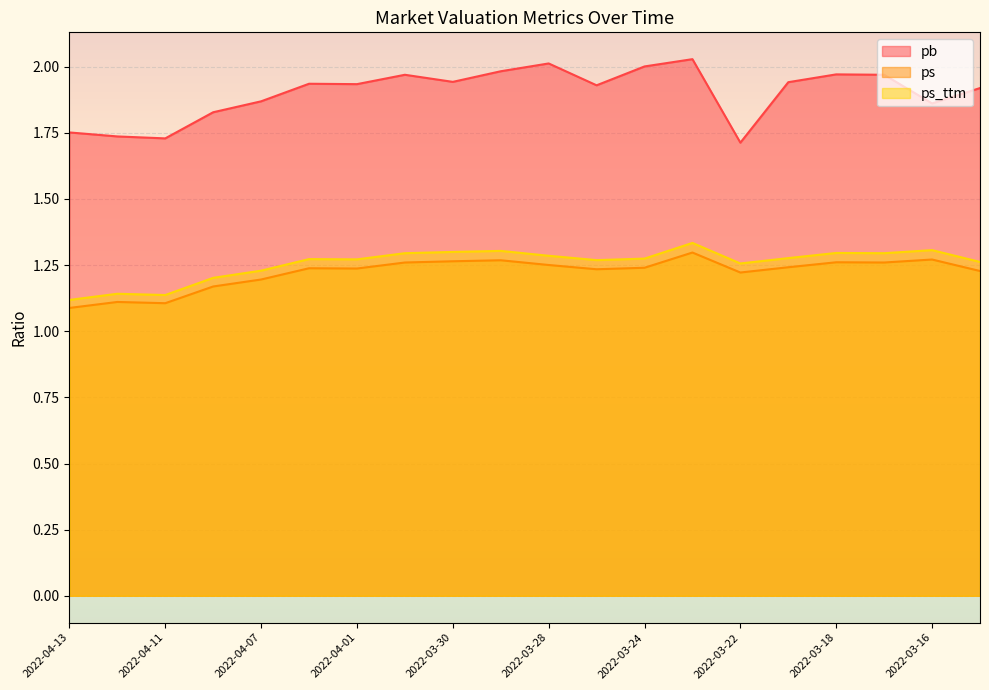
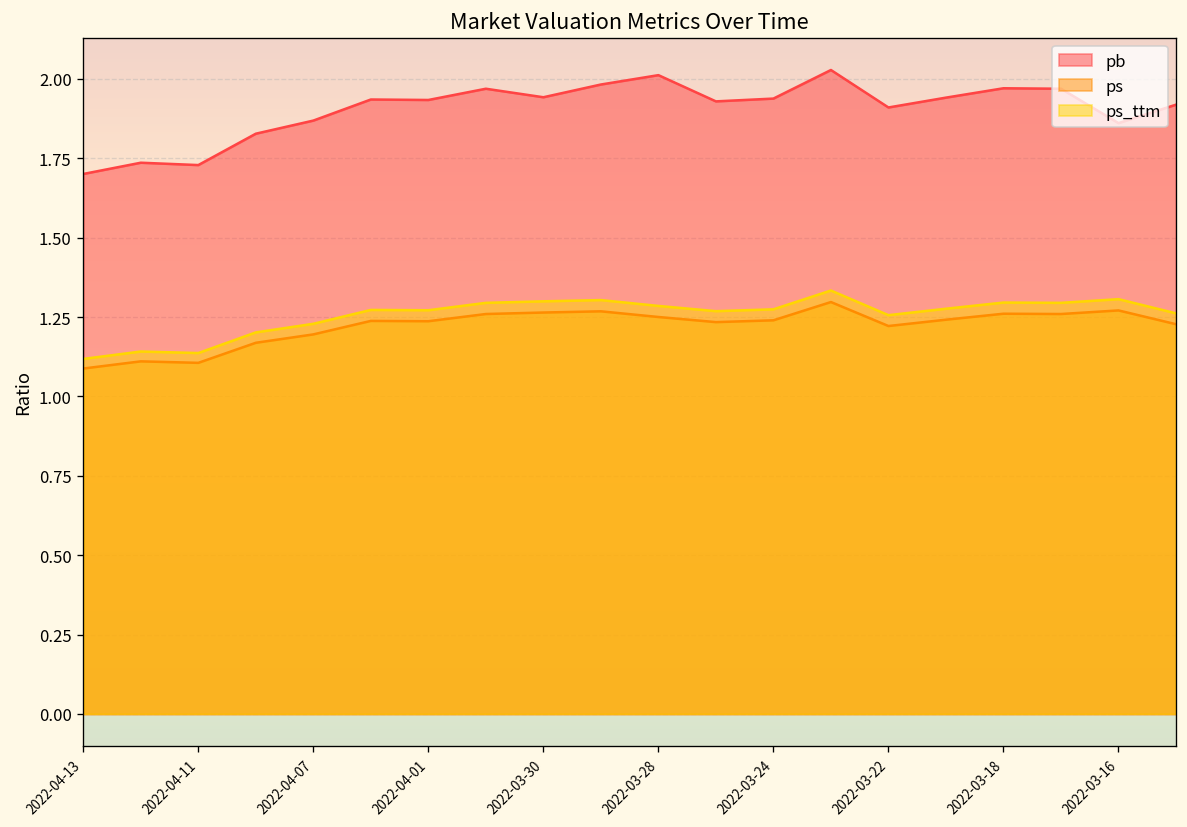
pb, 2022-04-13: 1.75 -> 1.70
pb, 2022-03-24: 2.00 -> 1.94
pb, 2022-03-22: 1.71 -> 1.91
